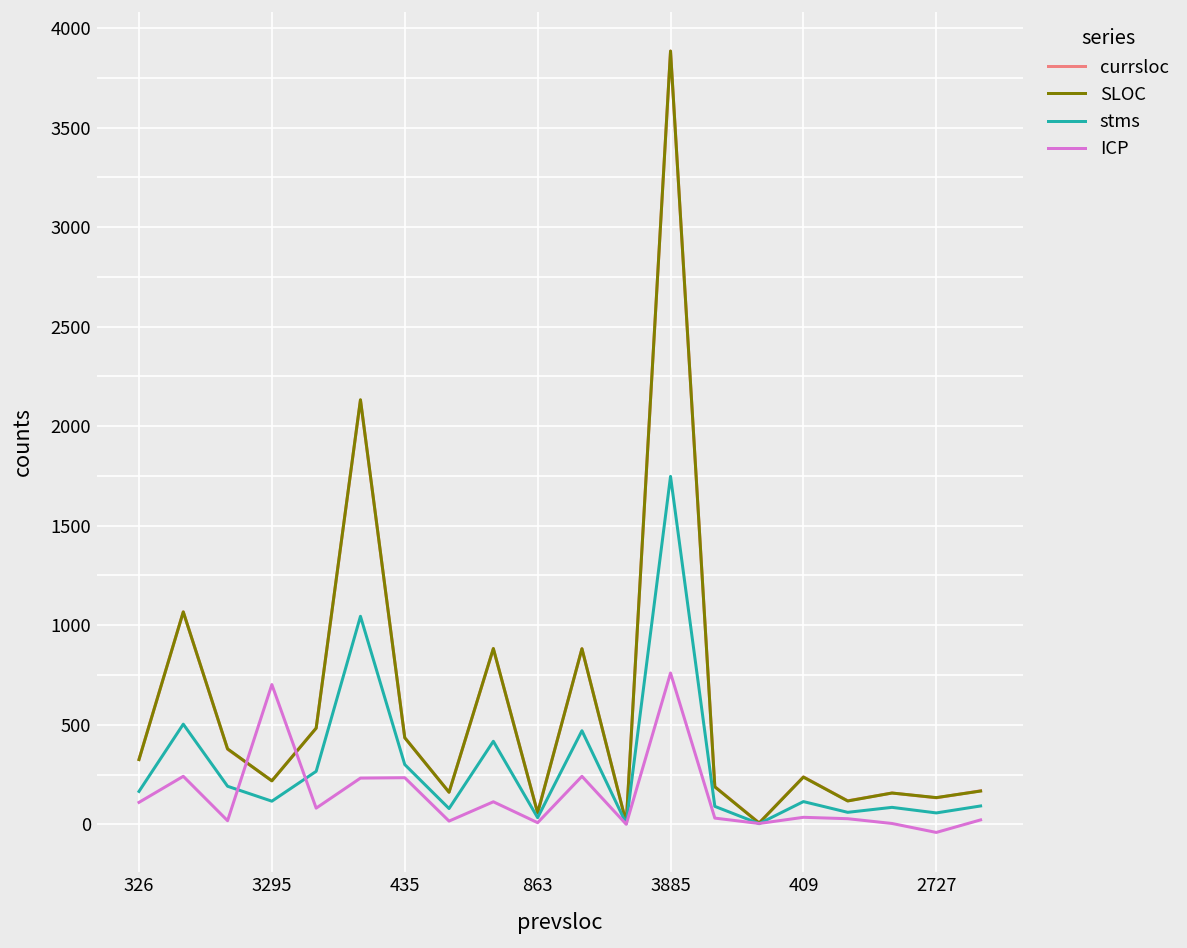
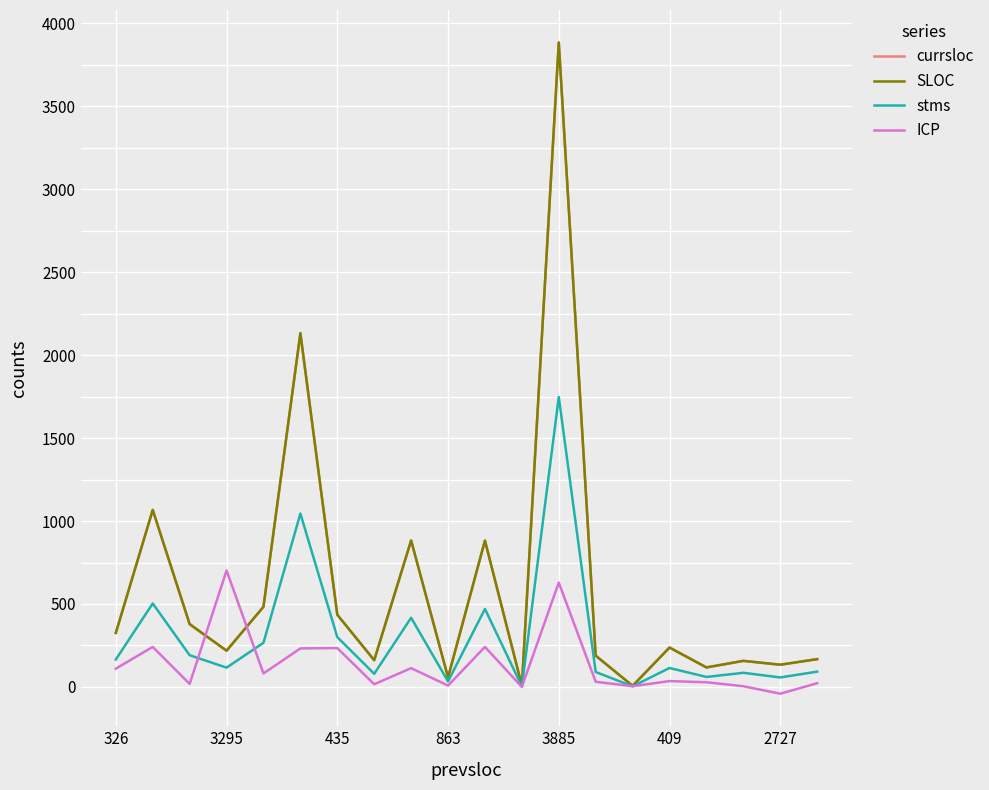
ICP, 3885: 760 -> 630
